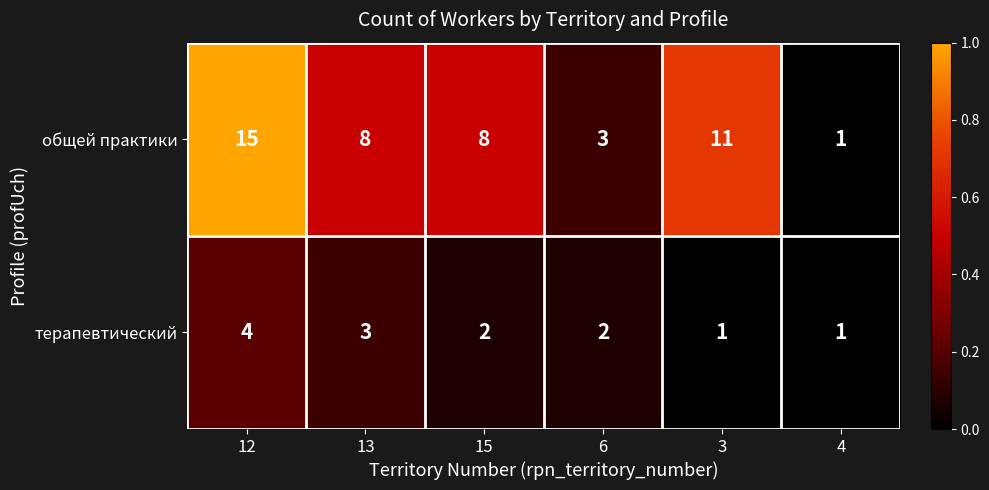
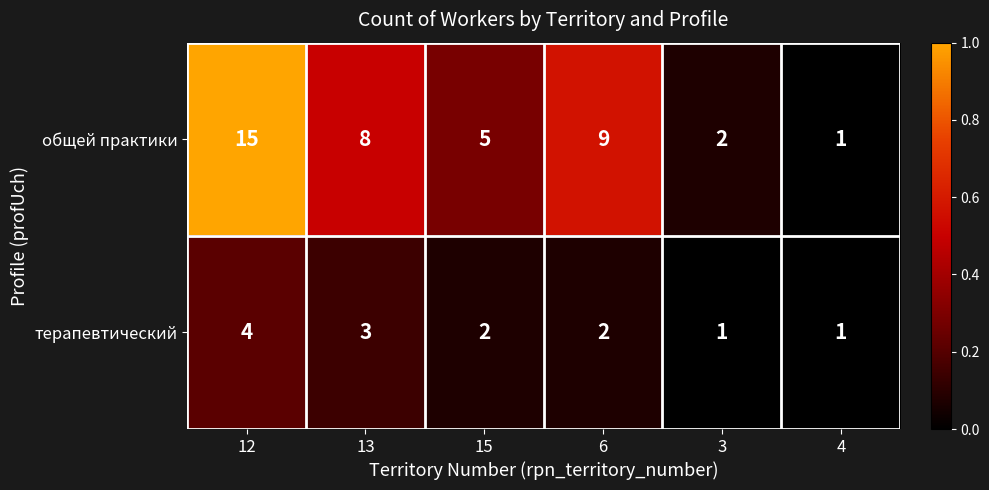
общей практики, 15: 8 -> 5
общей практики, 6: 3 -> 9
общей практики, 3: 11 -> 2
